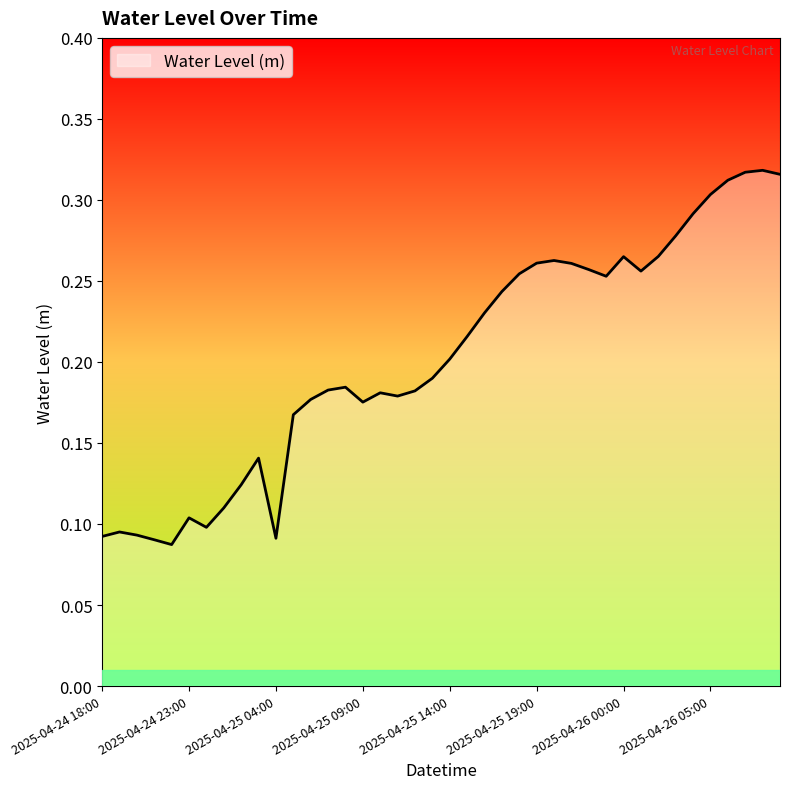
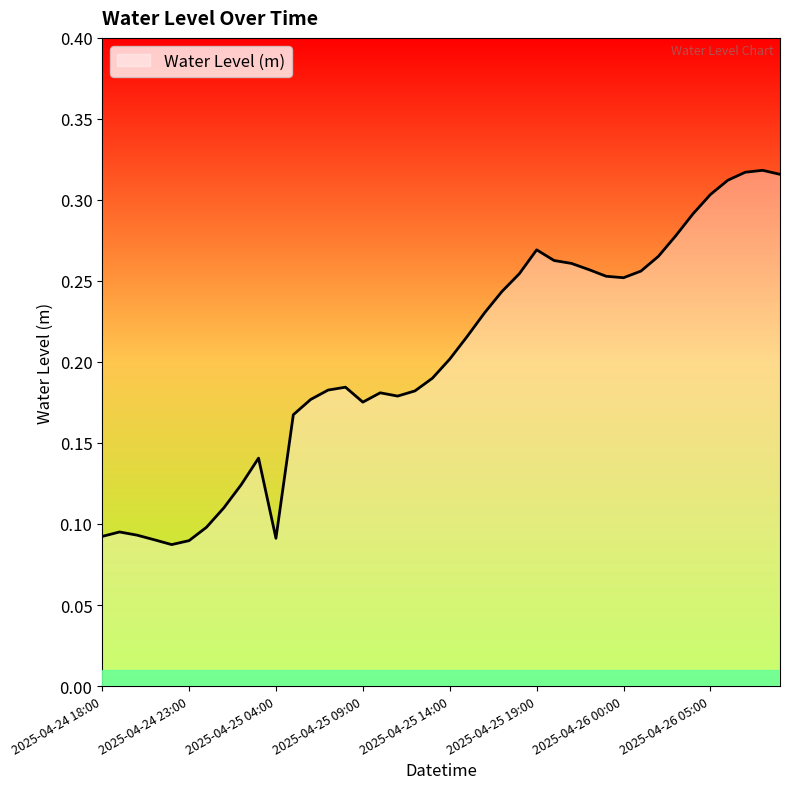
2025-04-24 23:00: 0.104 -> 0.090
2025-04-25 19:00: 0.261 -> 0.269
2025-04-26 00:00: 0.265 -> 0.252
